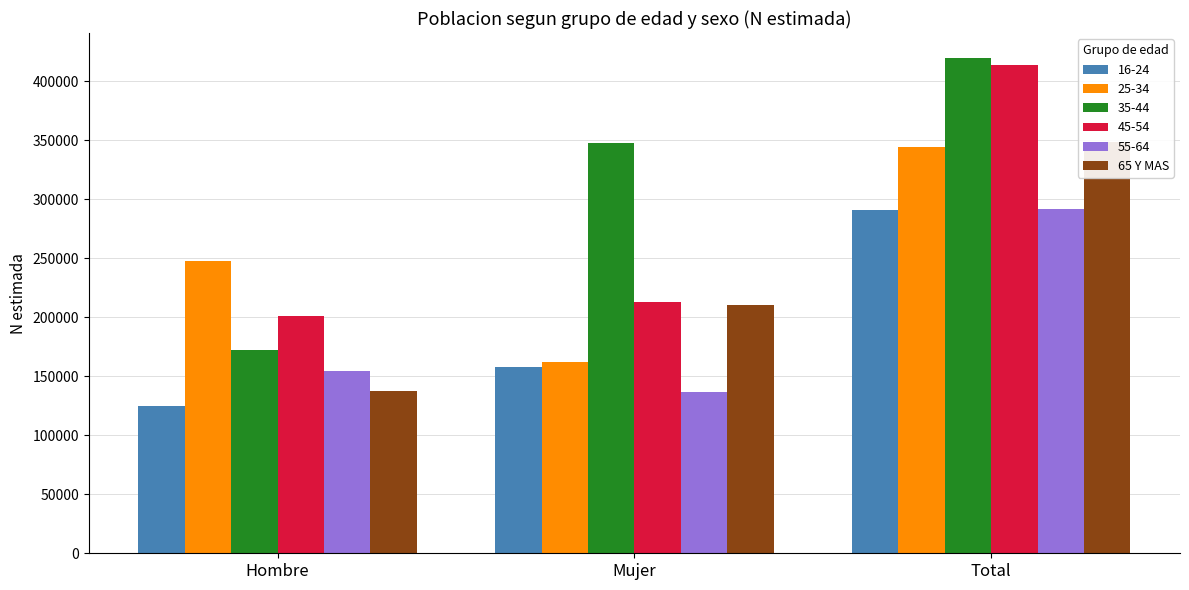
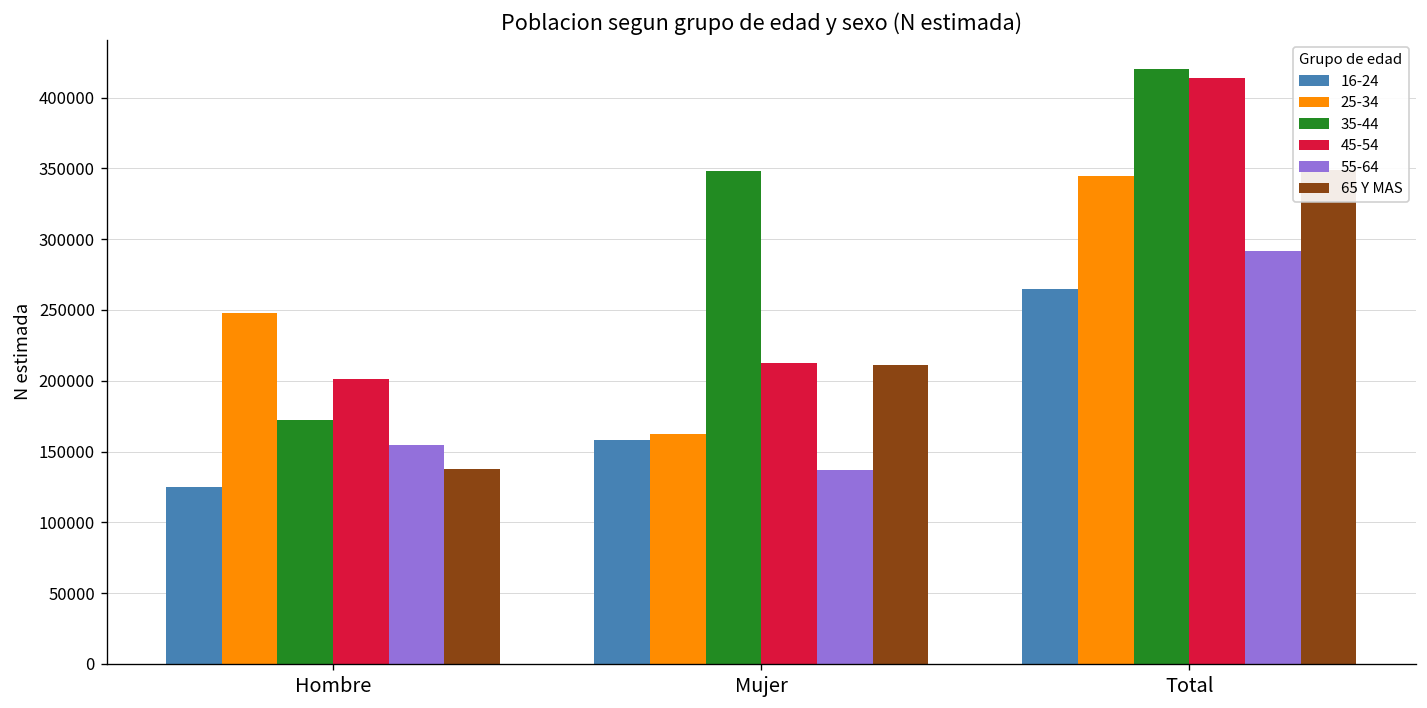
16-24, Total: 291000 -> 265000
